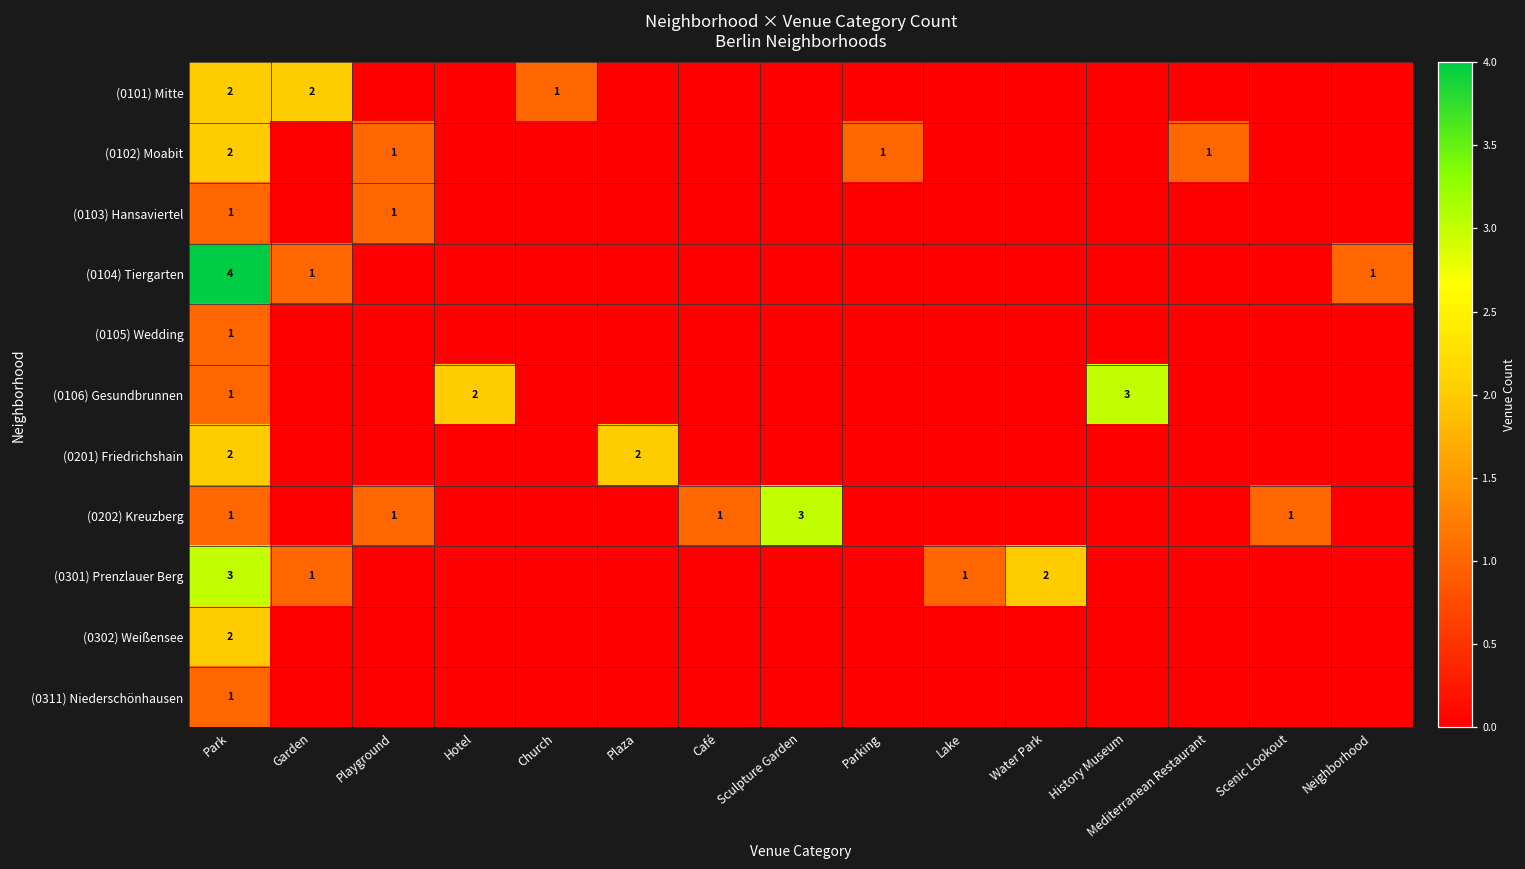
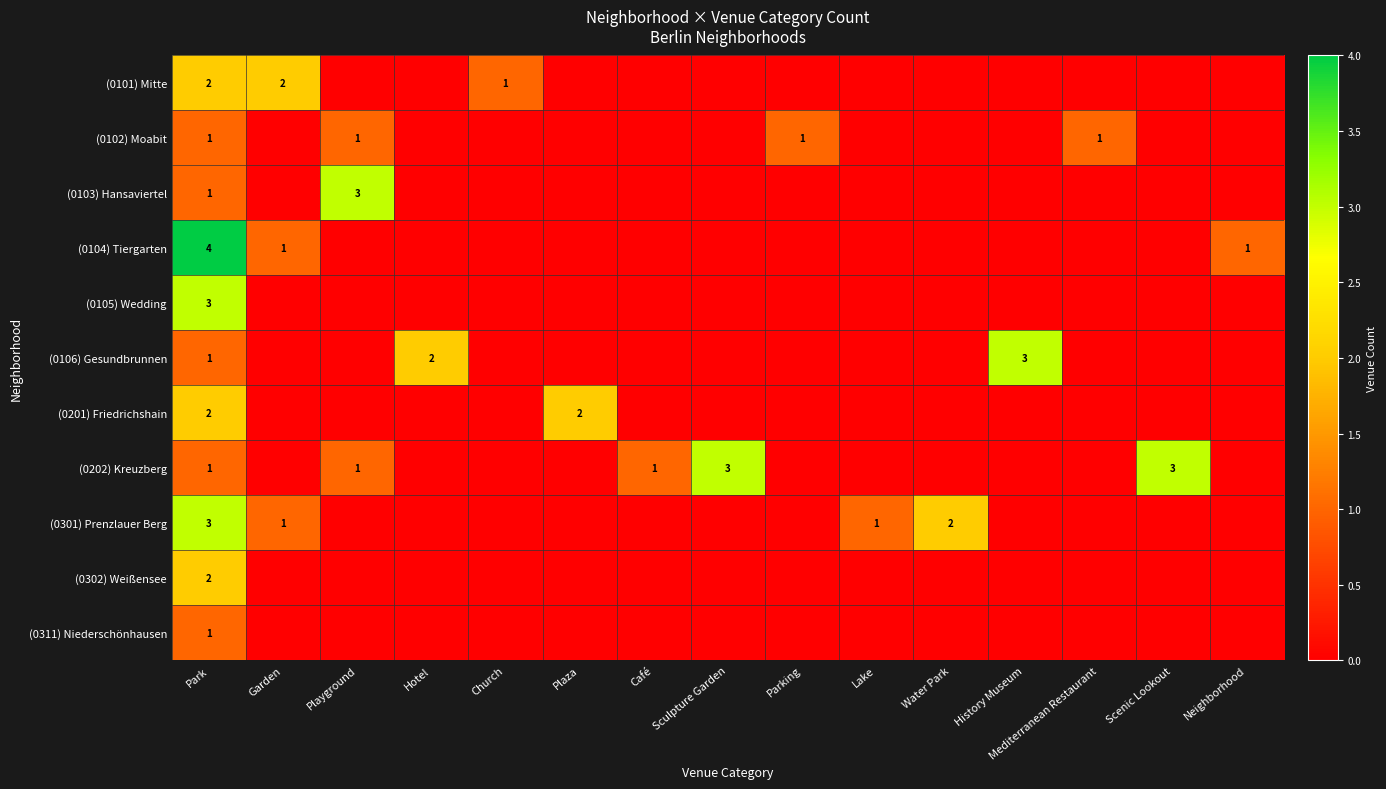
(0102) Moabit, Park: 2 -> 1
(0103) Hansaviertel, Playground: 1 -> 3
(0105) Wedding, Park: 1 -> 3
(0202) Kreuzberg, Scenic Lookout: 1 -> 3
